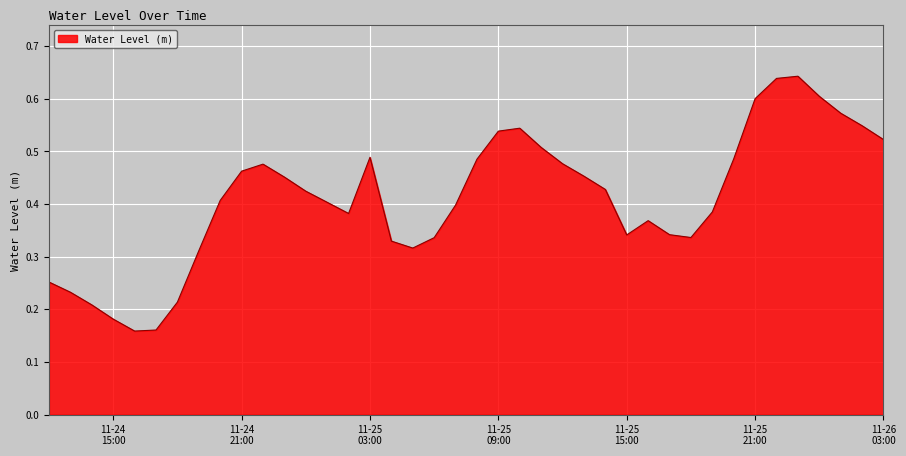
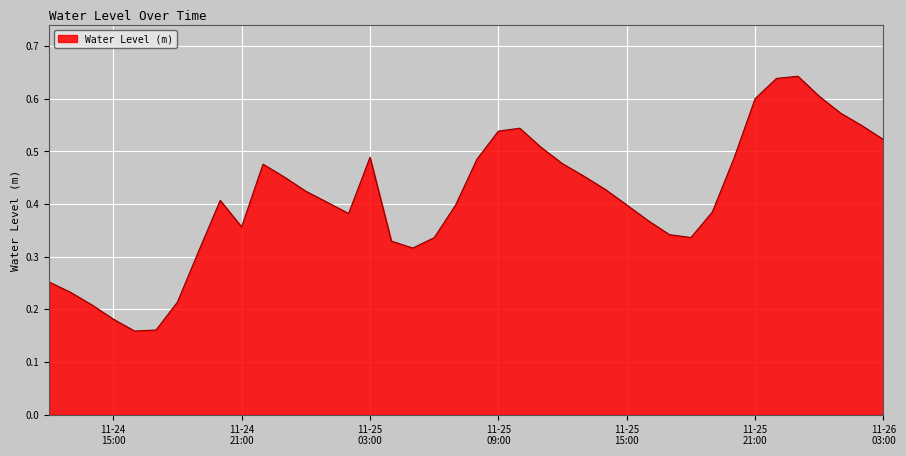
11-24 21:00: 0.46 -> 0.36
11-25 15:00: 0.34 -> 0.40
